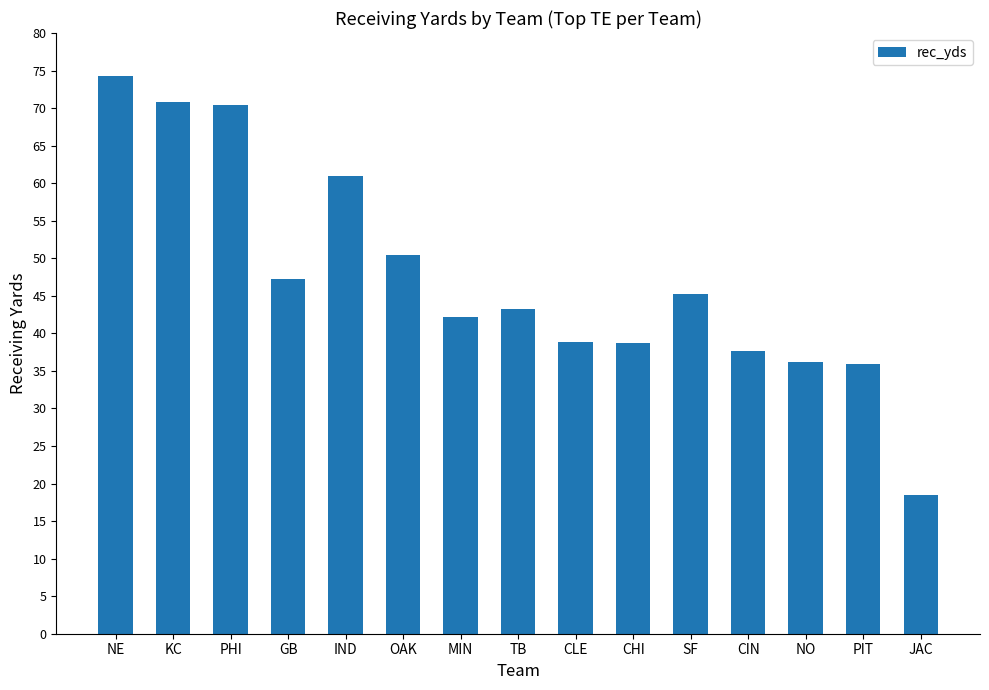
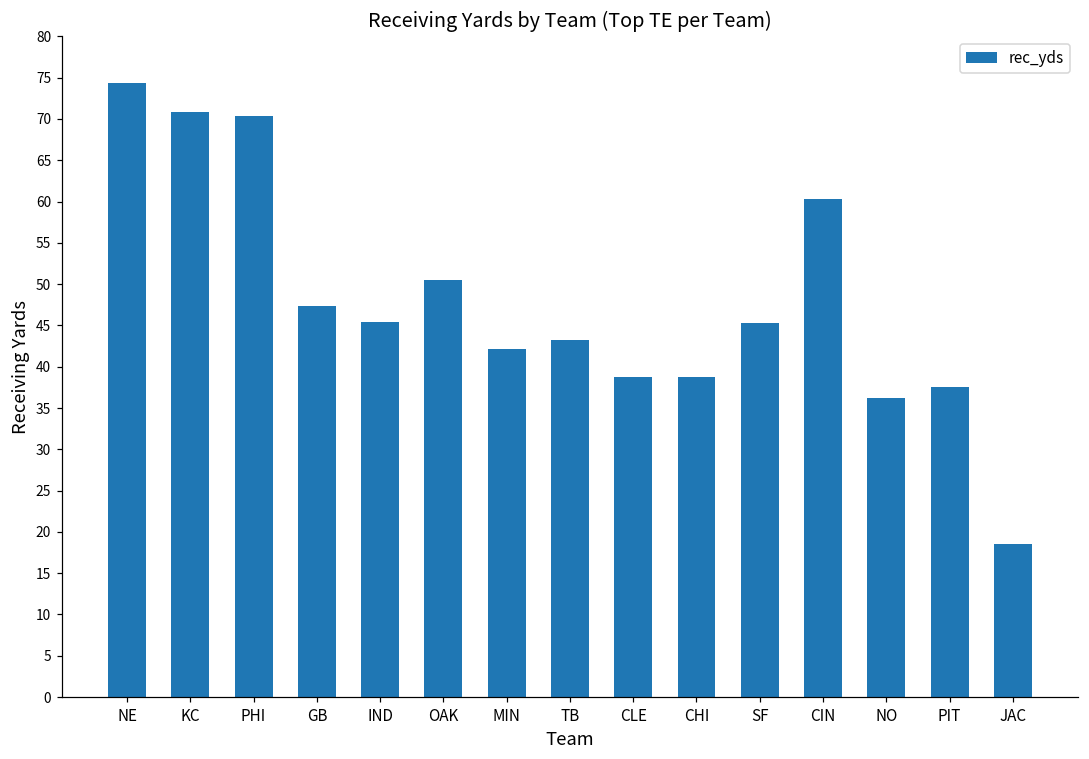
IND: 61 -> 45
CIN: 38 -> 60
PIT: 36 -> 38
